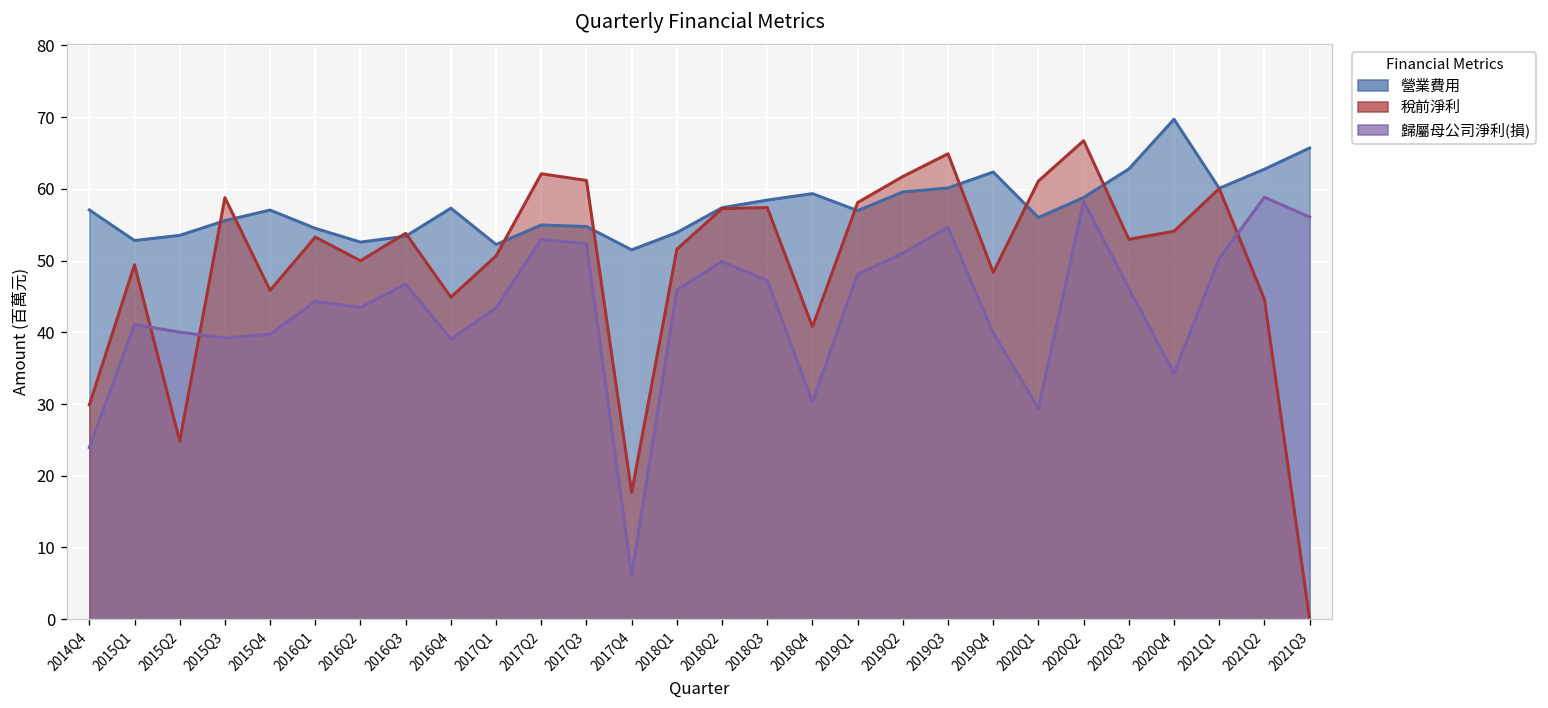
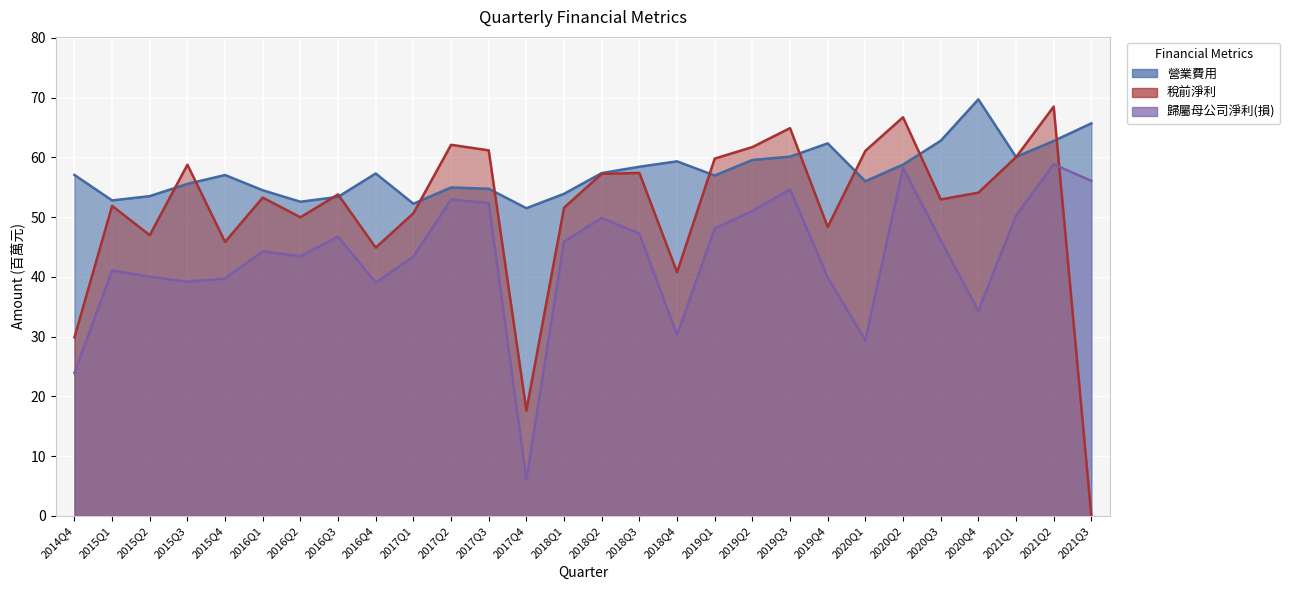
稅前淨利, 2015Q1: 49 -> 52
稅前淨利, 2015Q2: 25 -> 47
稅前淨利, 2019Q1: 58 -> 60
稅前淨利, 2021Q2: 45 -> 69
